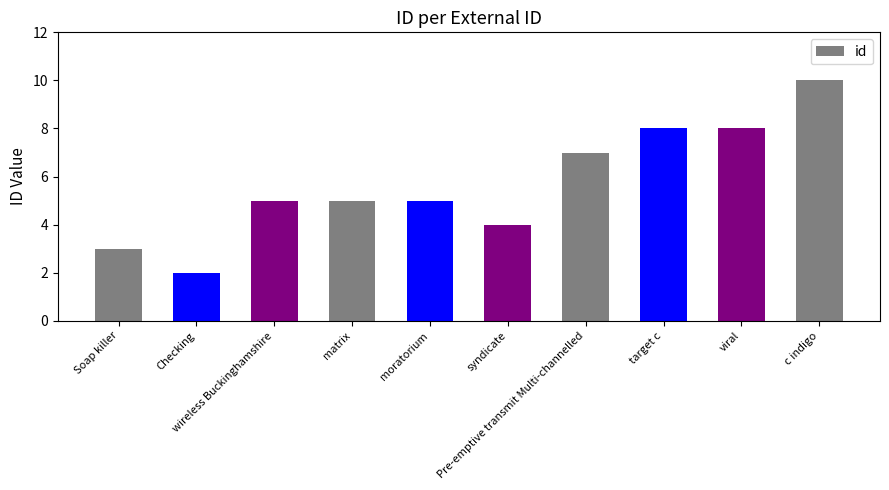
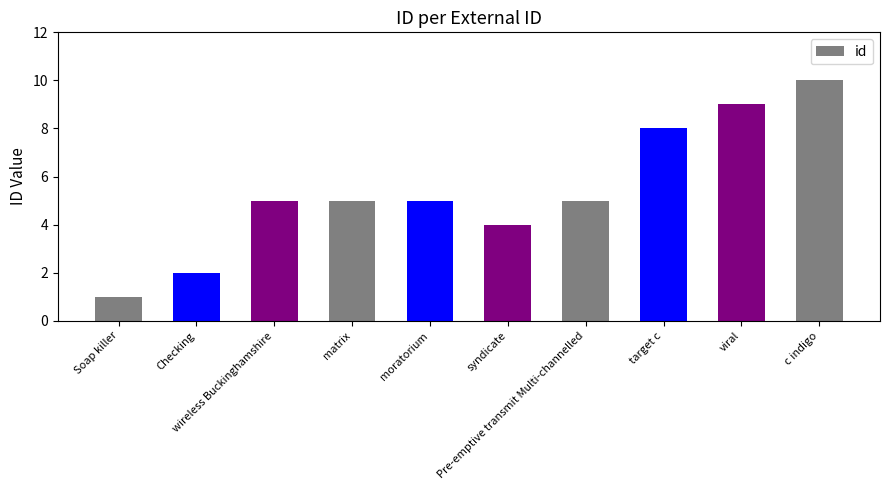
Soap killer: 3 -> 1
Pre-emptive transmit Multi-channelled: 7 -> 5
viral: 8 -> 9
